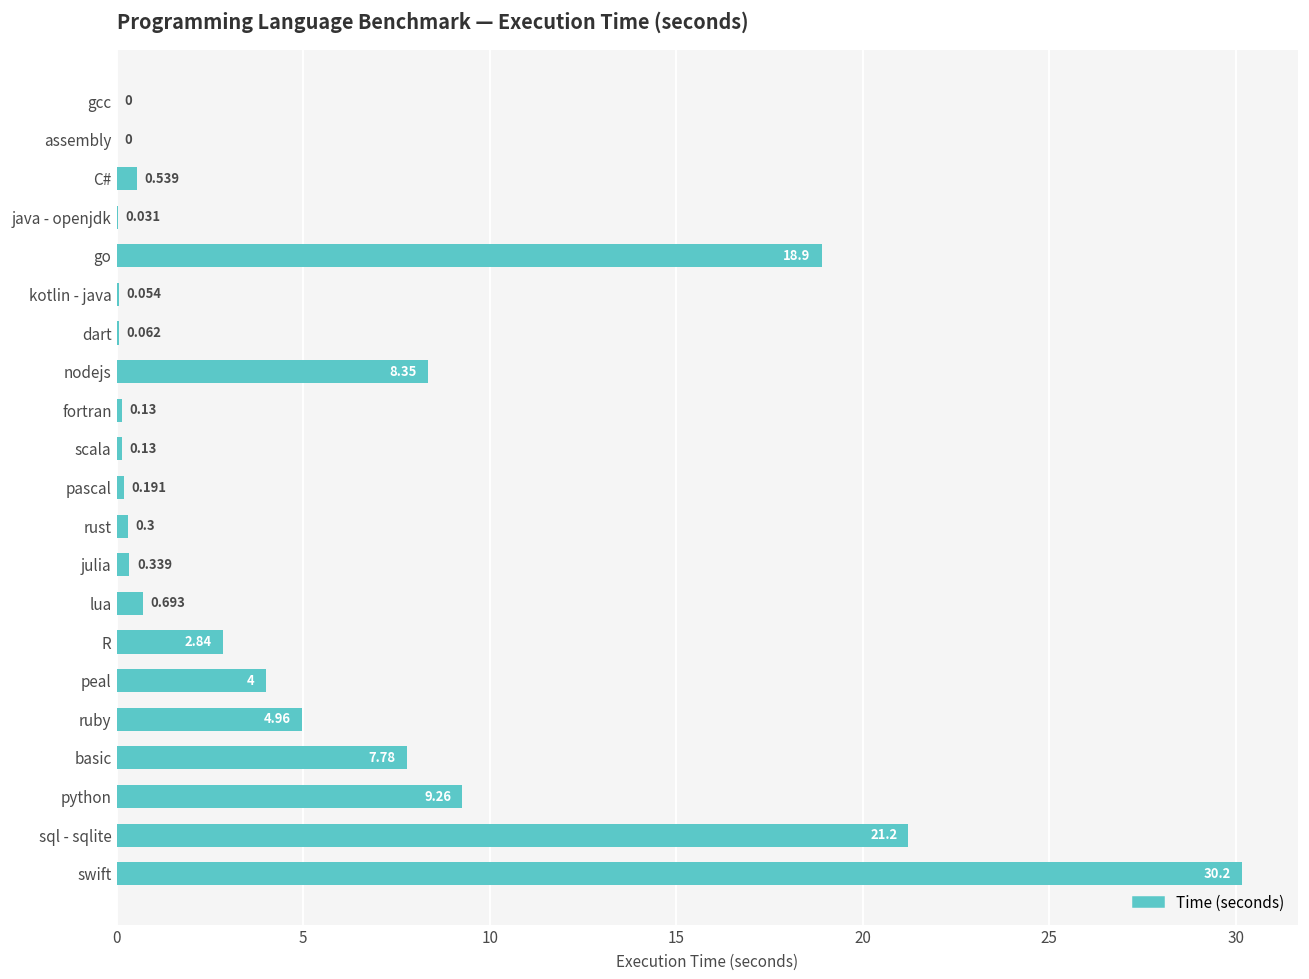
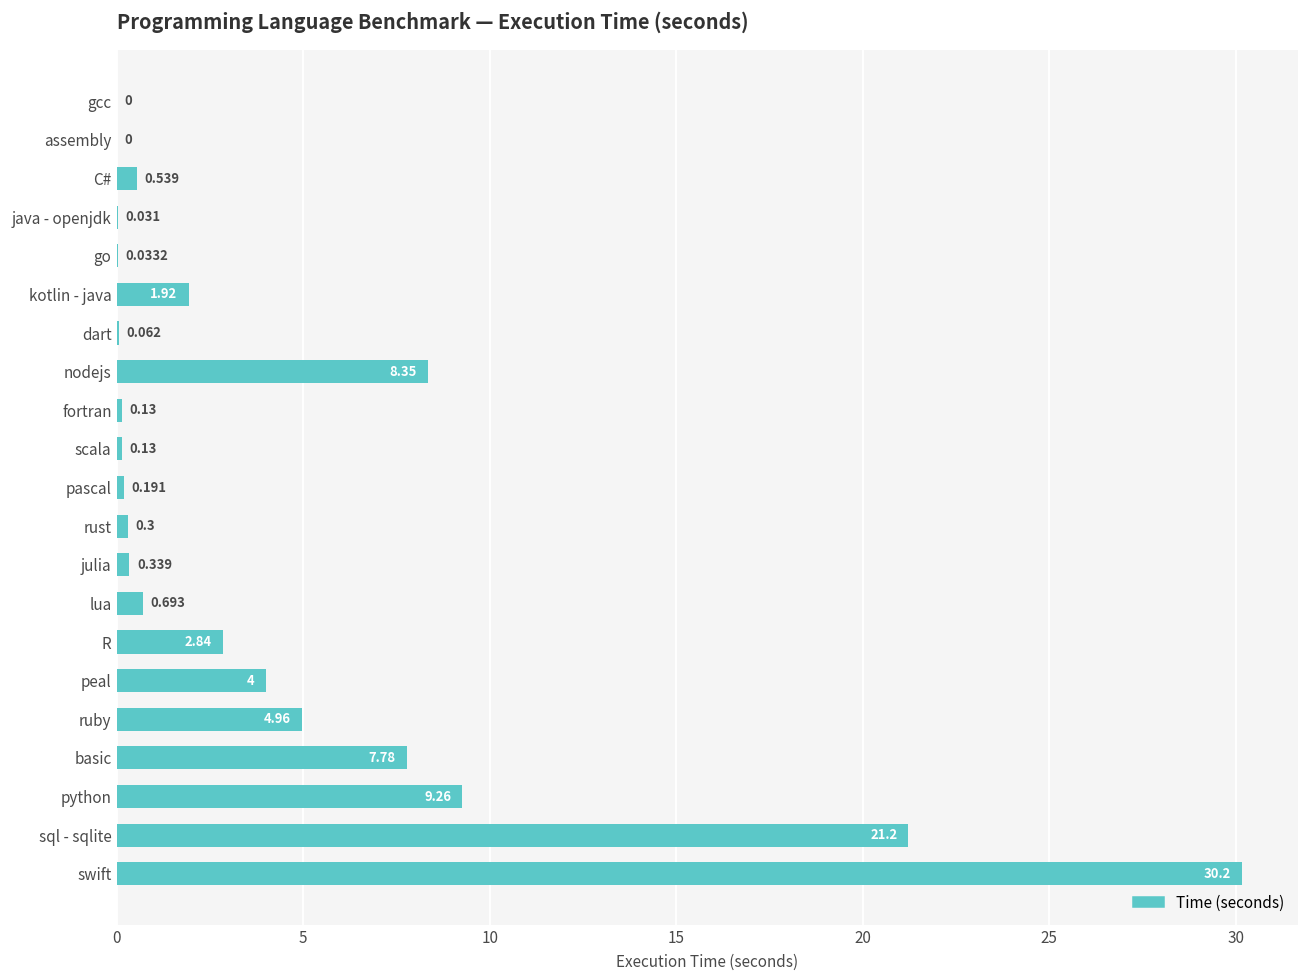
go: 18.9 -> 0.0332
kotlin - java: 0.054 -> 1.92
